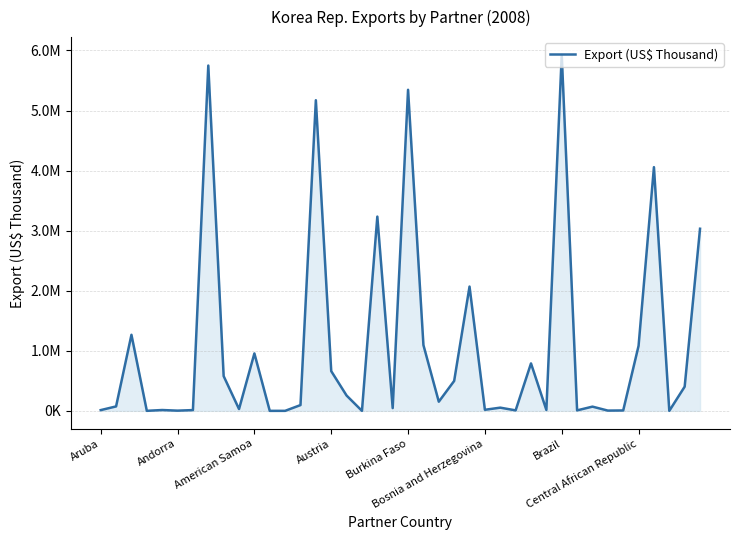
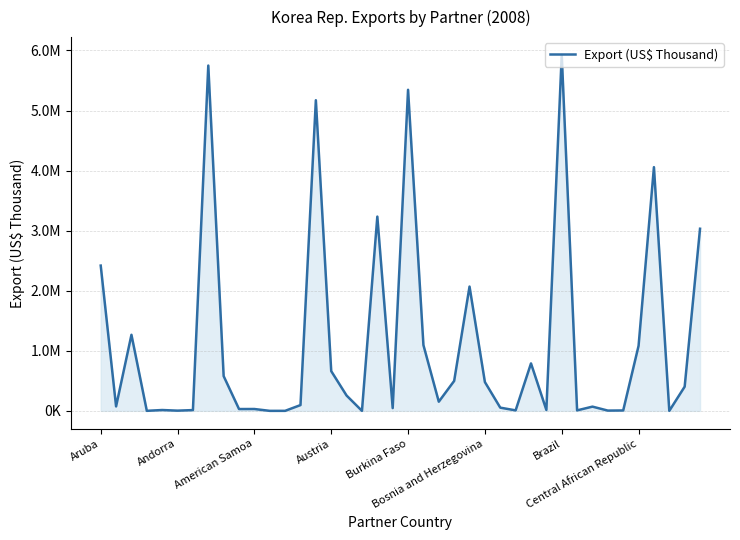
Aruba: 0 -> 2400000
American Samoa: 1000000 -> 0
Bosnia and Herzegovina: 0 -> 500000
